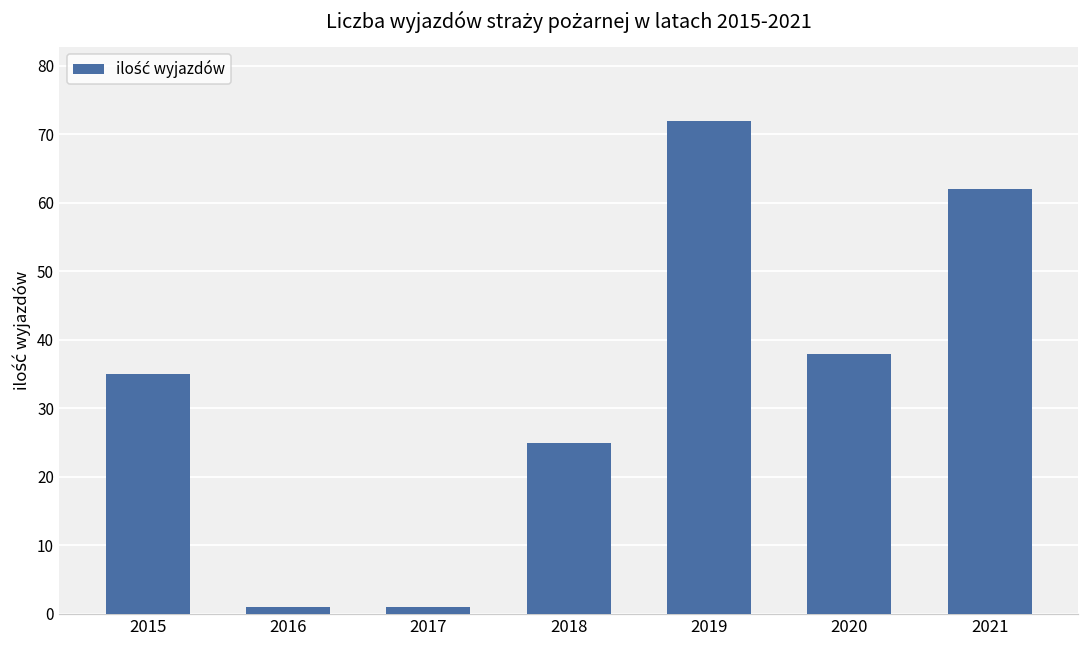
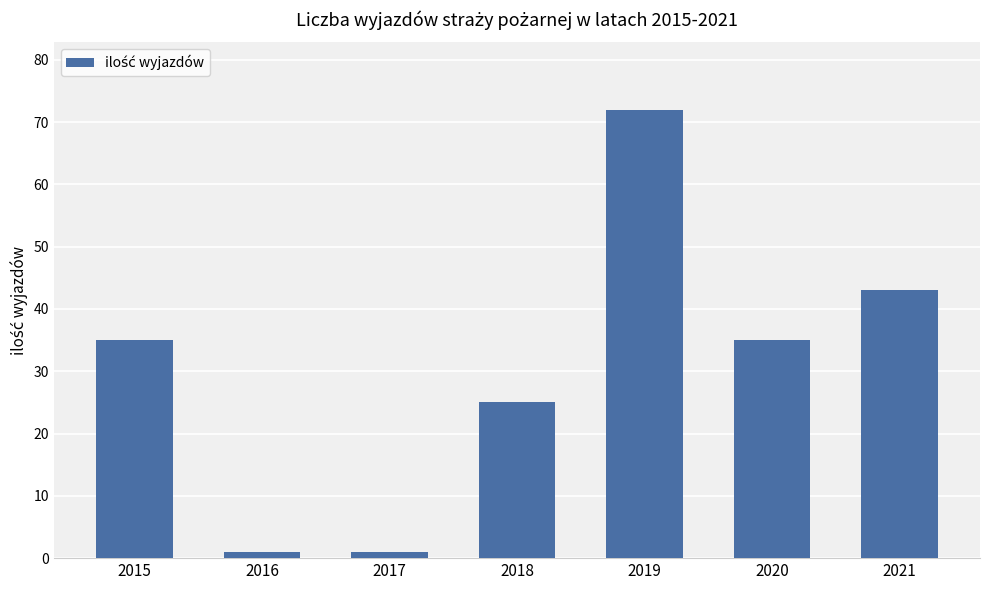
2020: 38 -> 35
2021: 62 -> 43
